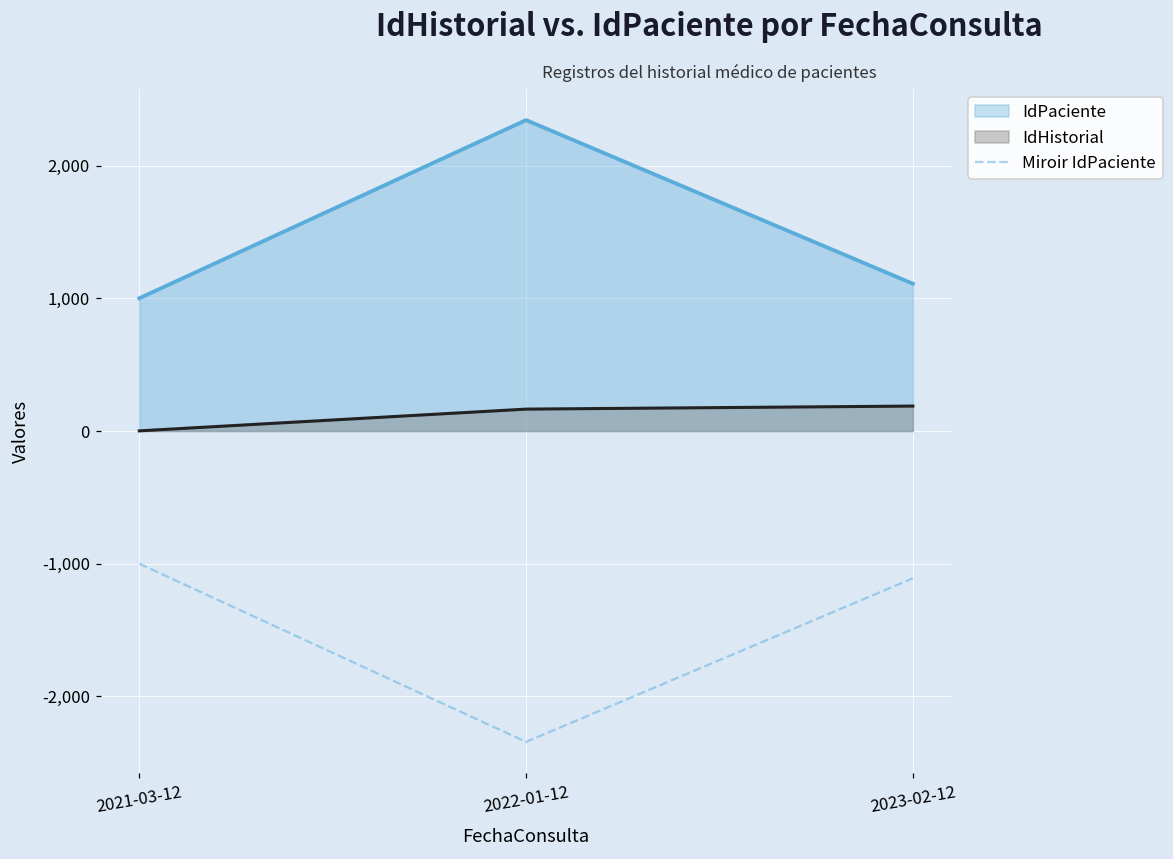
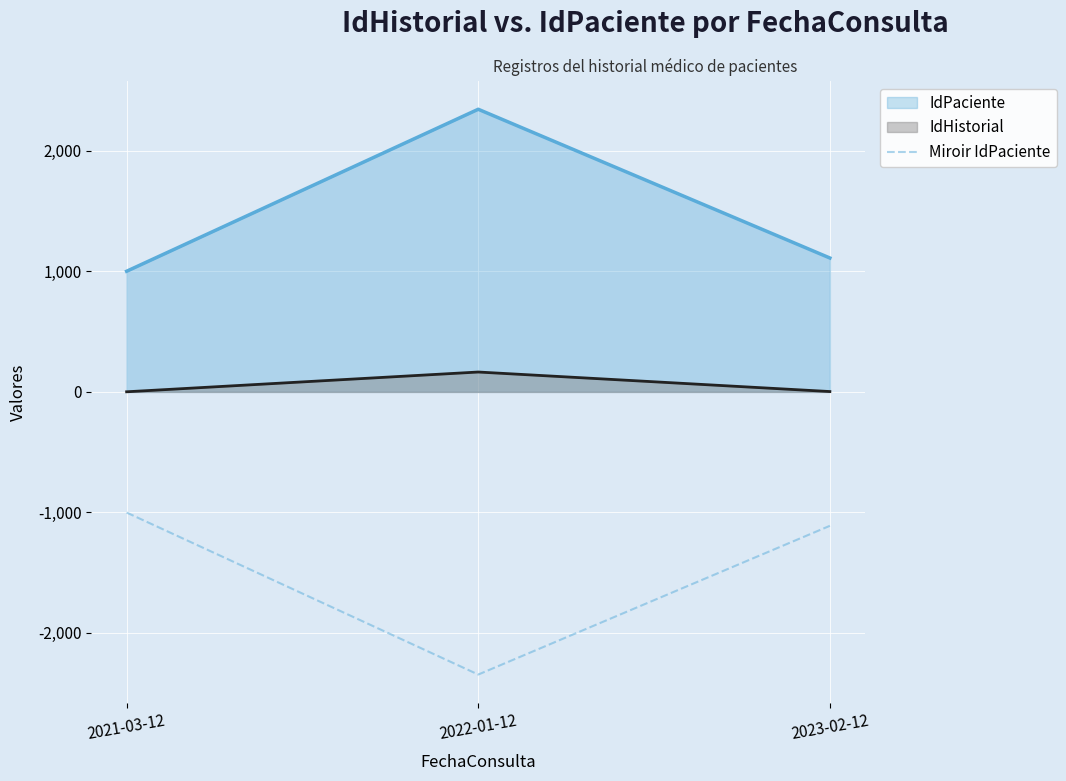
IdHistorial, 2023-02-12: 190 -> 0
